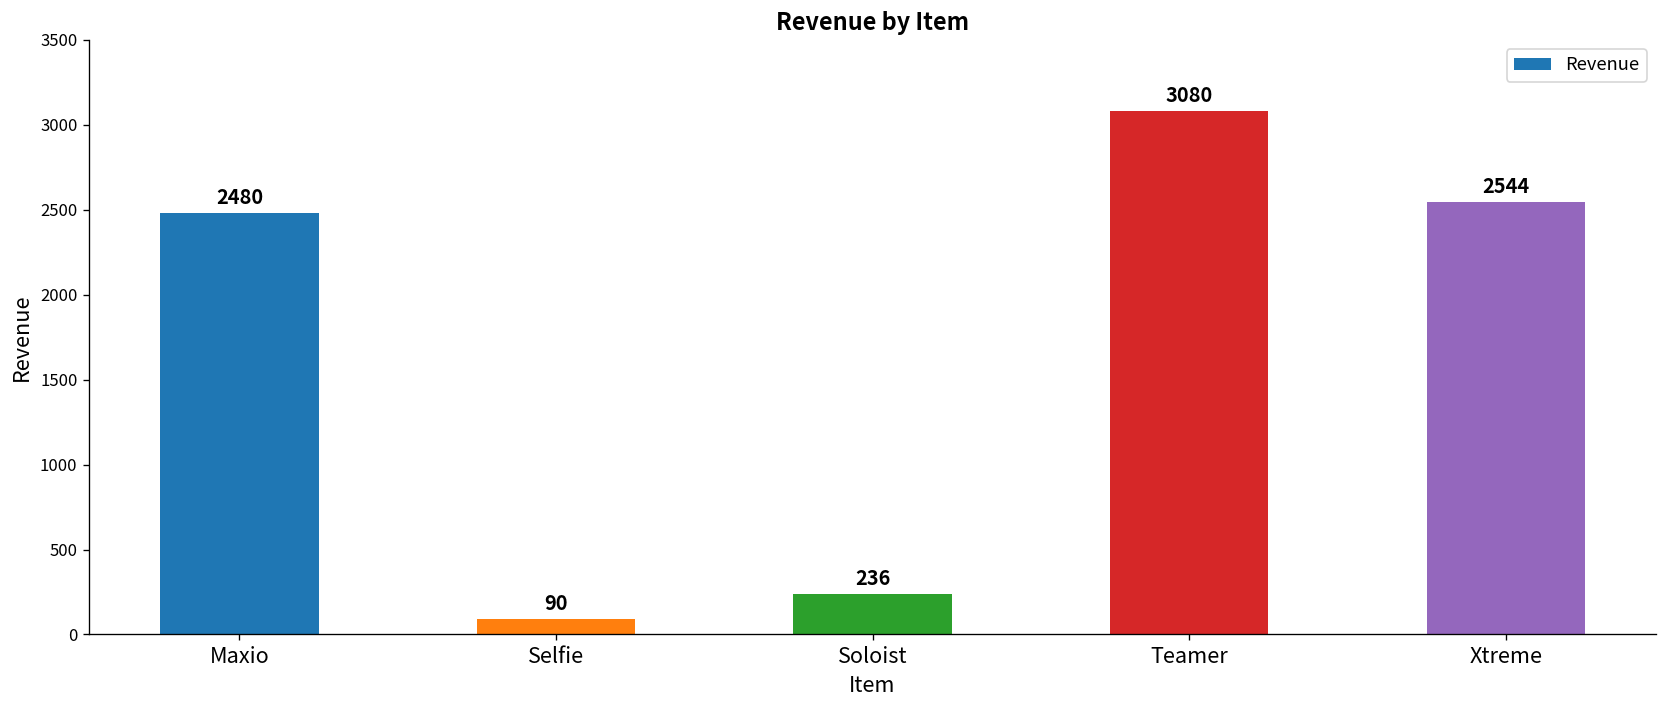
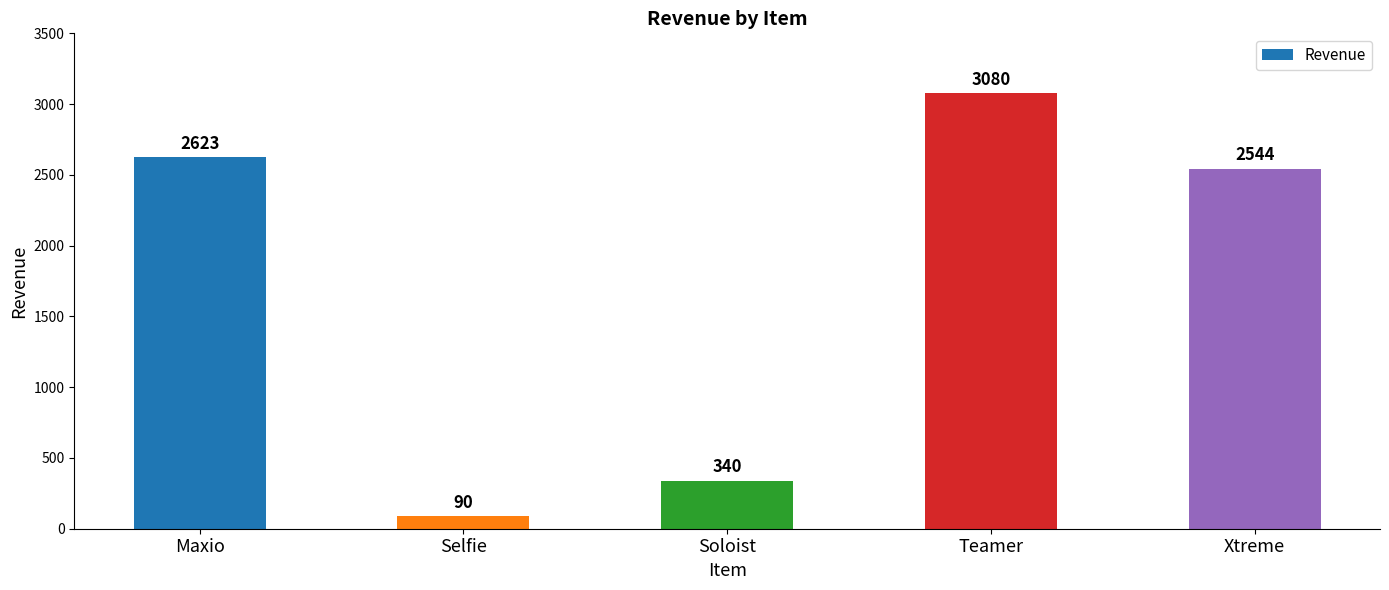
Maxio: 2480 -> 2623
Soloist: 236 -> 340
